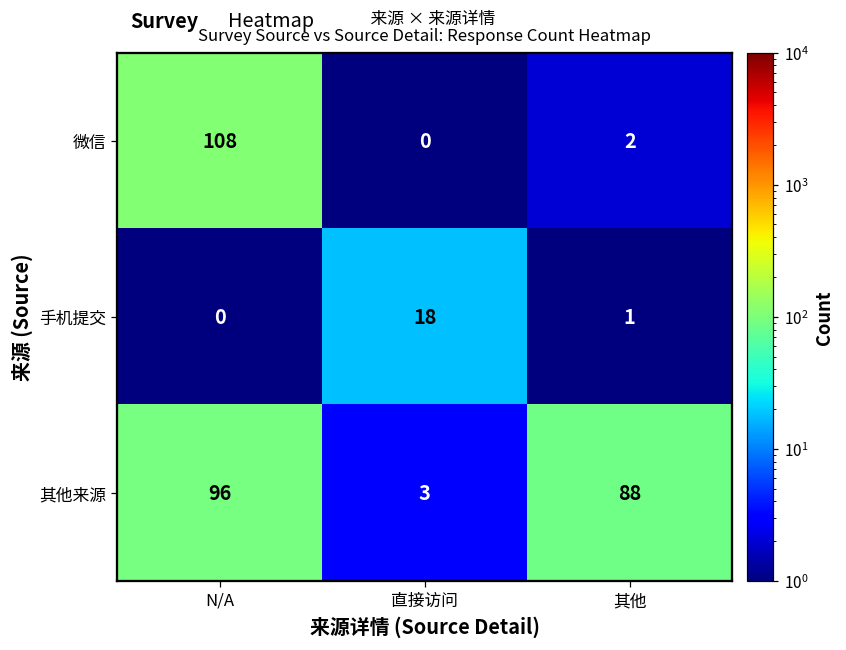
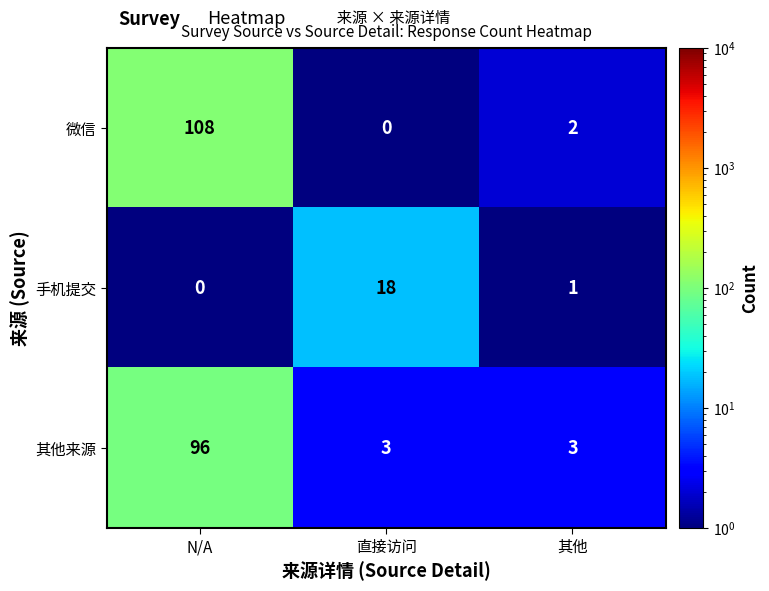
其他来源, 其他: 88 -> 3
